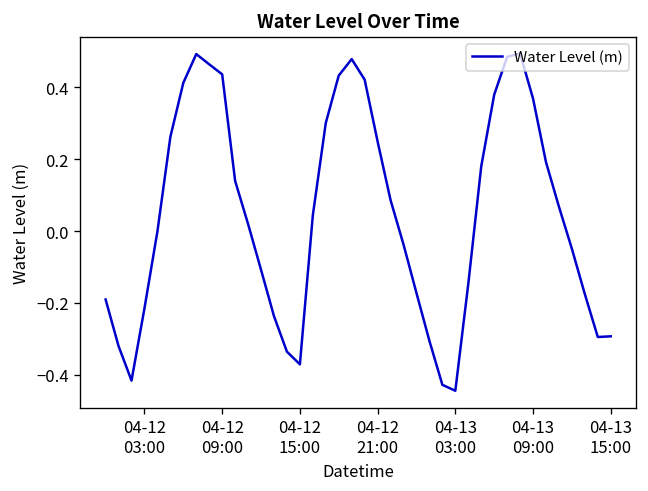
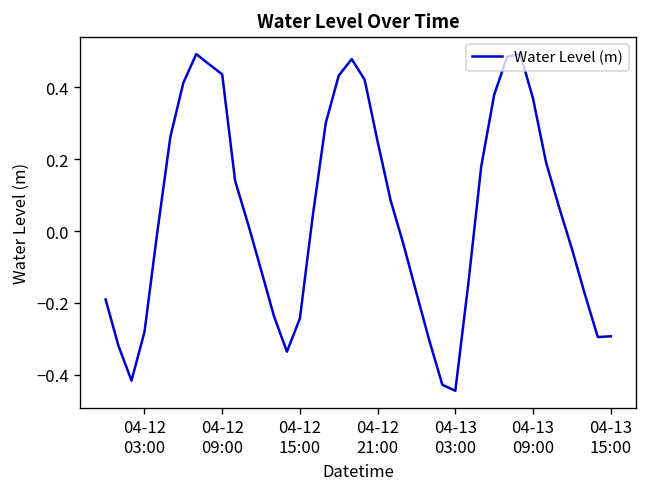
04-12 03:00: -0.21 -> -0.28
04-12 15:00: -0.37 -> -0.24
